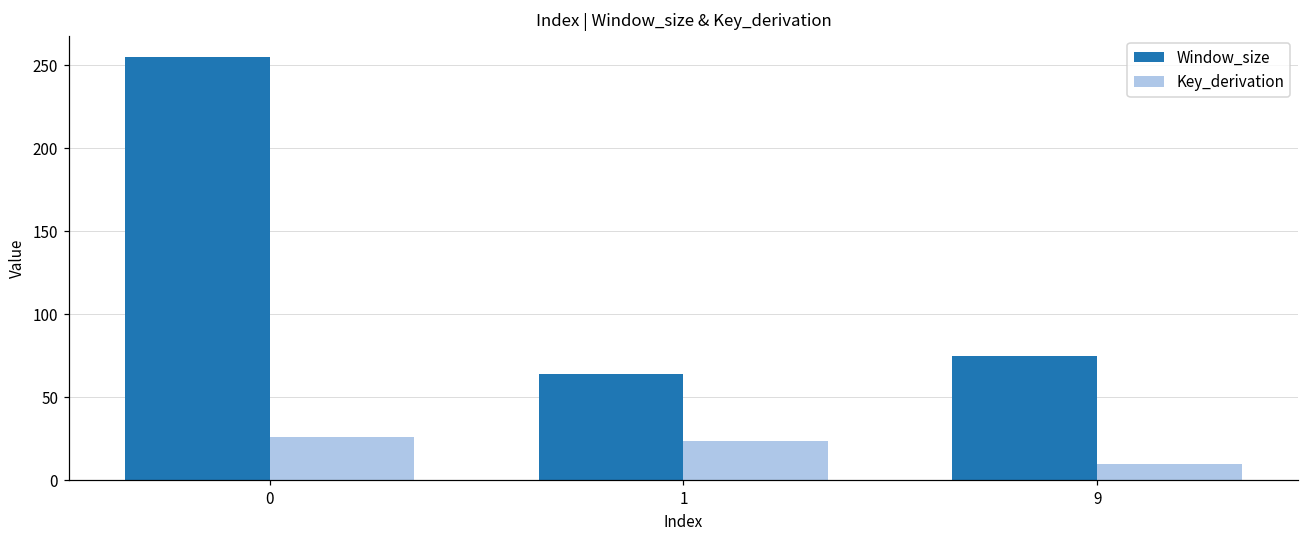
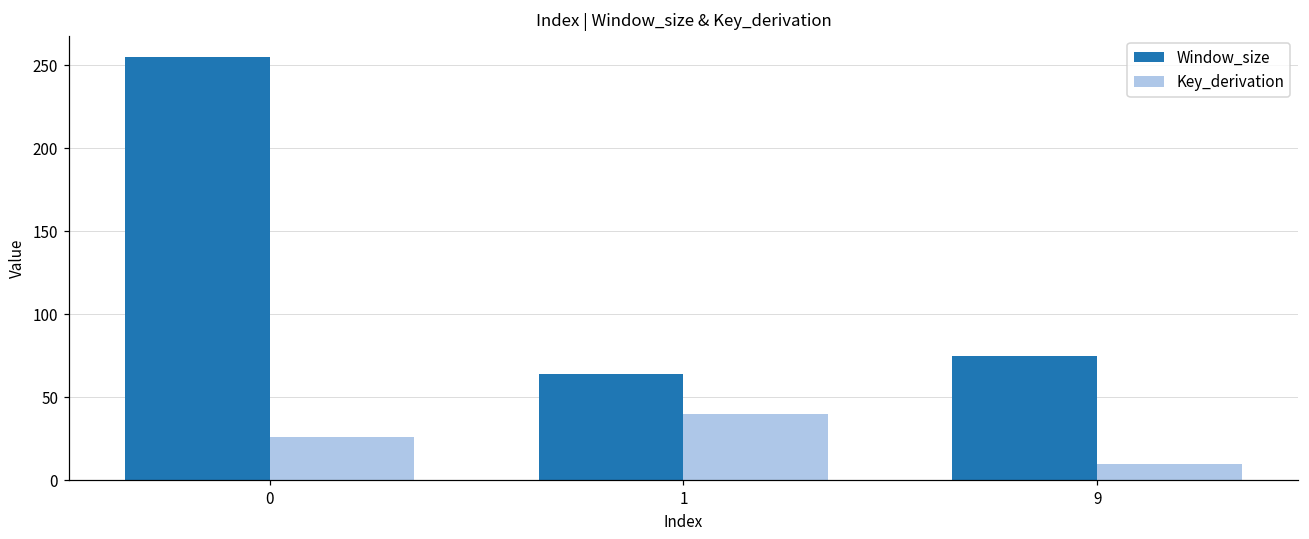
Key_derivation, 1: 24 -> 40
